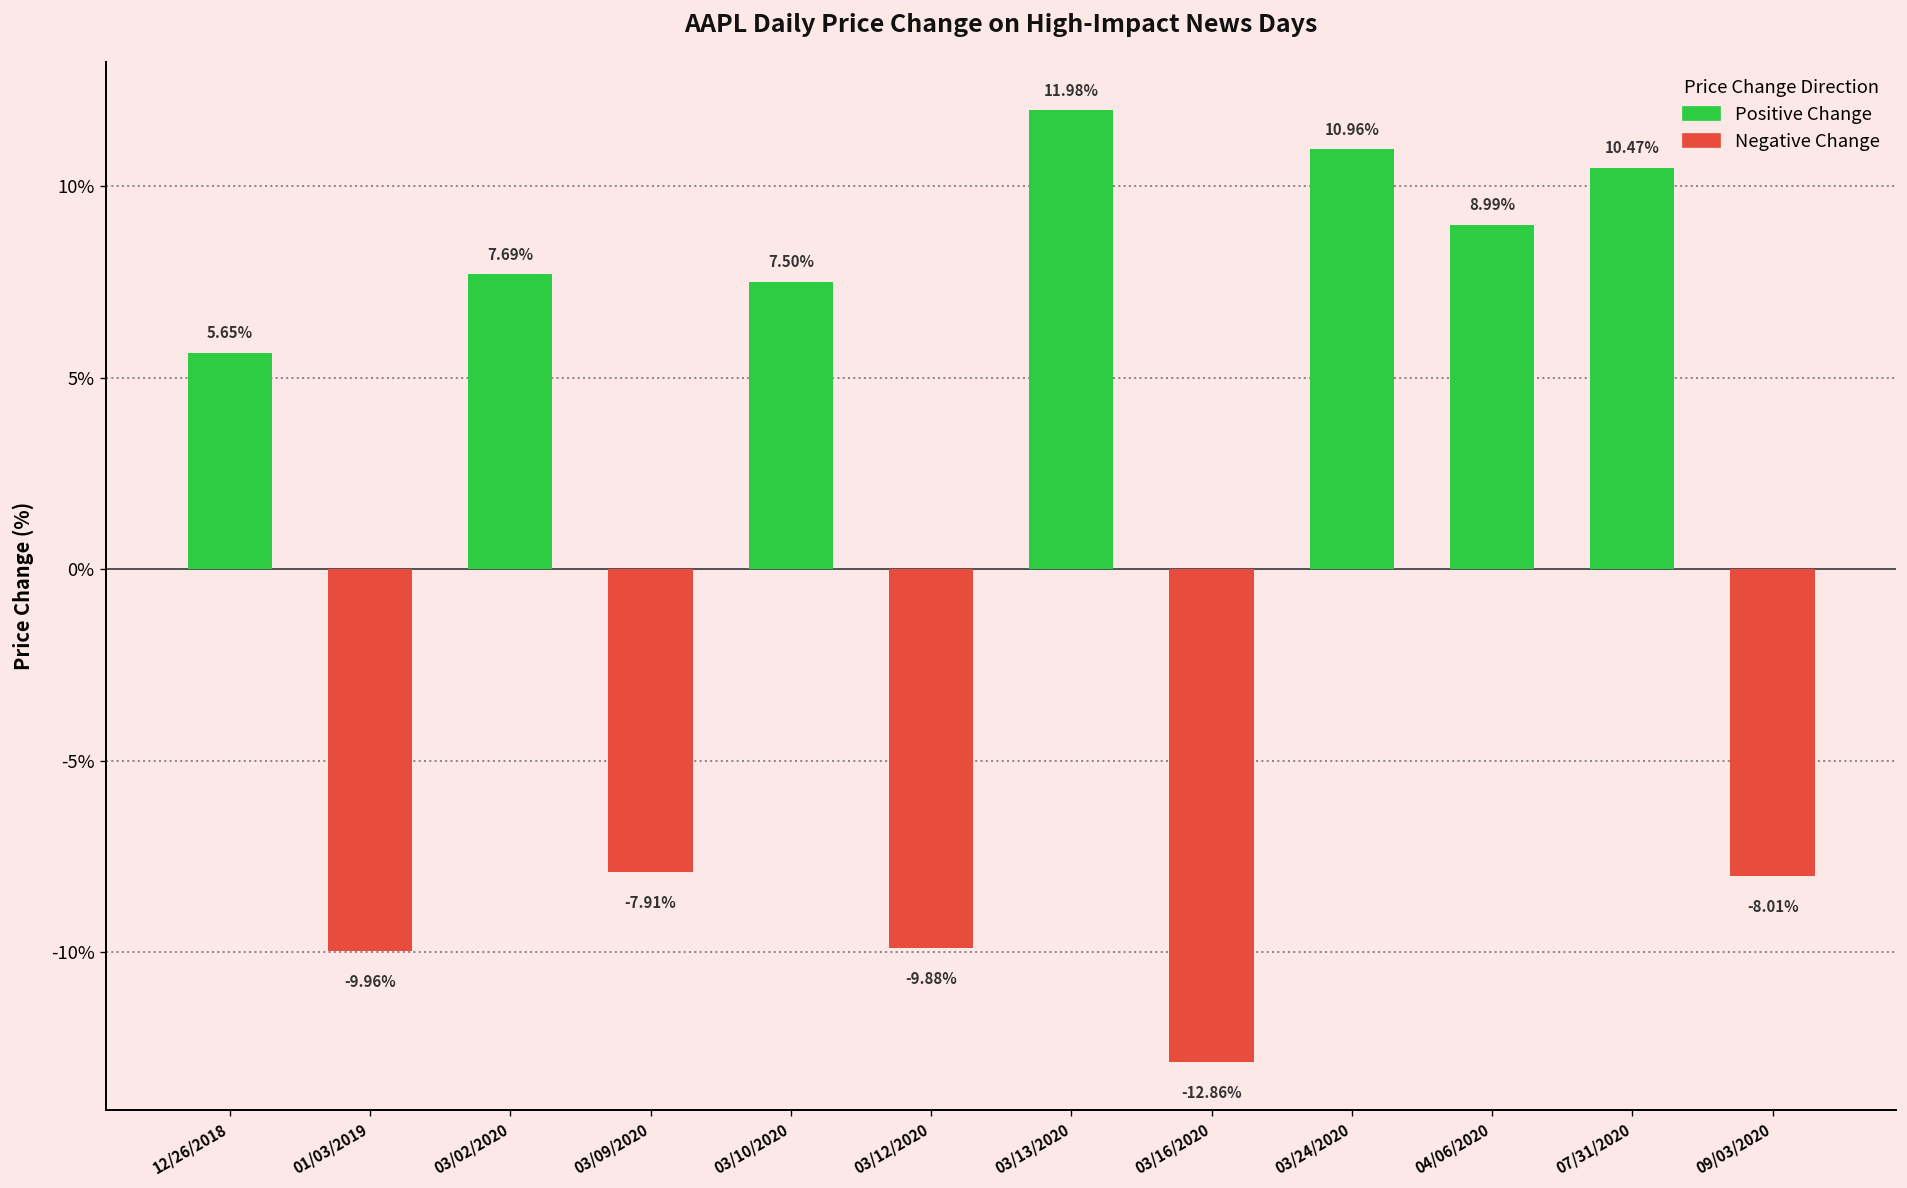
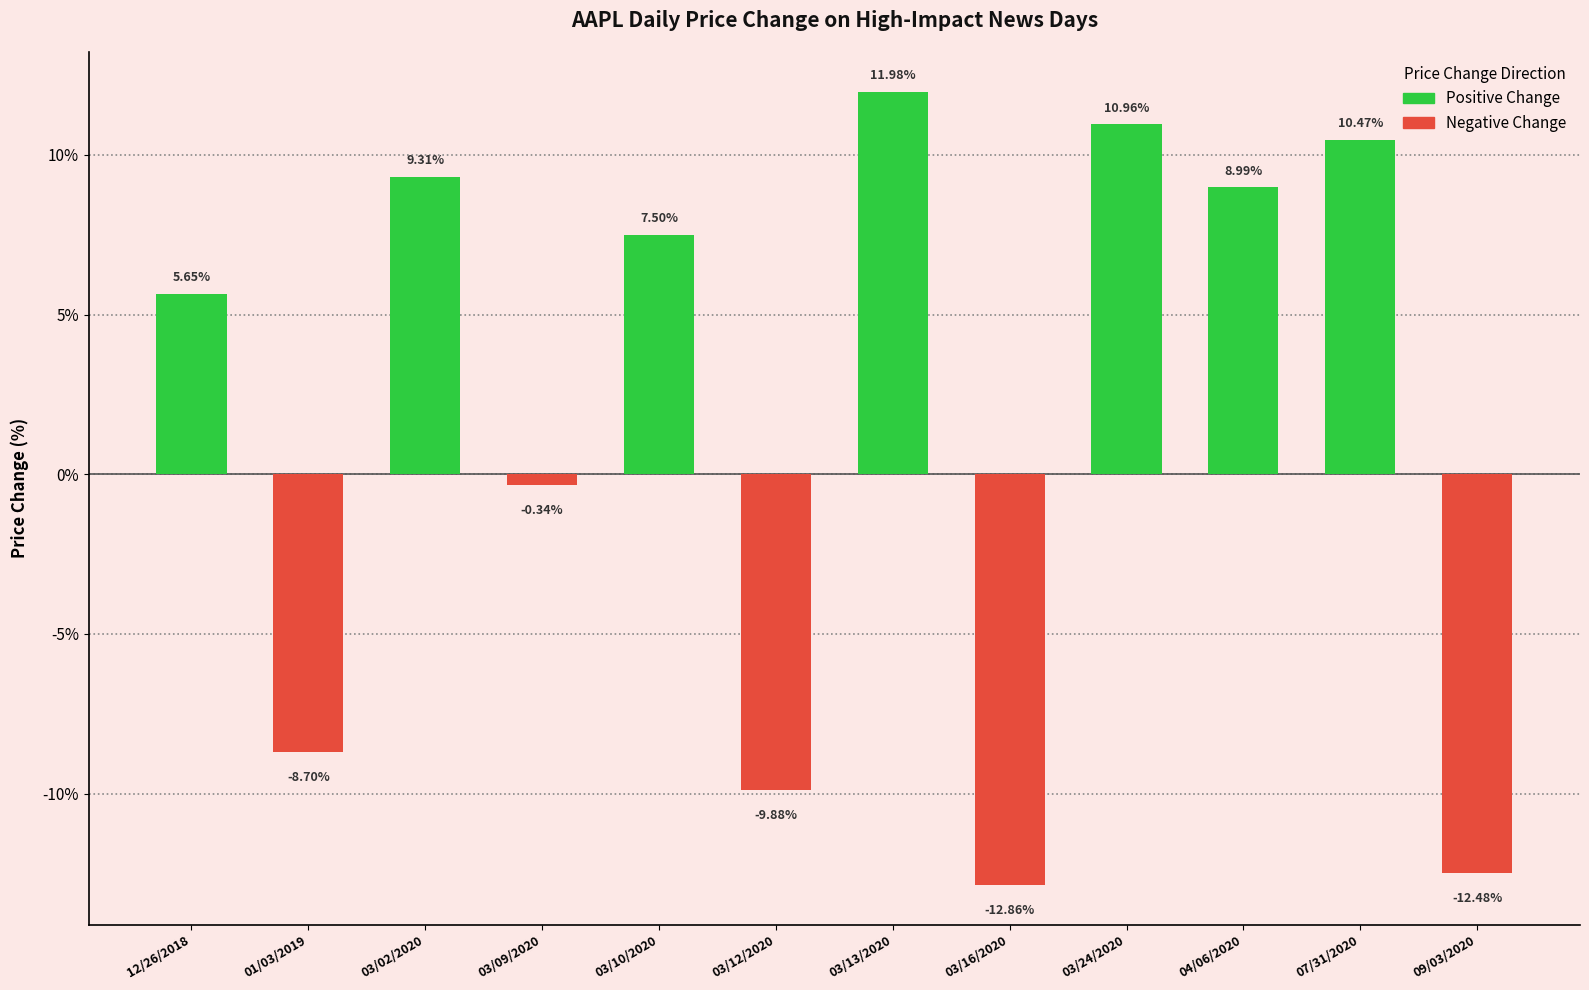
01/03/2019: -9.96% -> -8.70%
03/02/2020: 7.69% -> 9.31%
03/09/2020: -7.91% -> -0.34%
09/03/2020: -8.01% -> -12.48%
